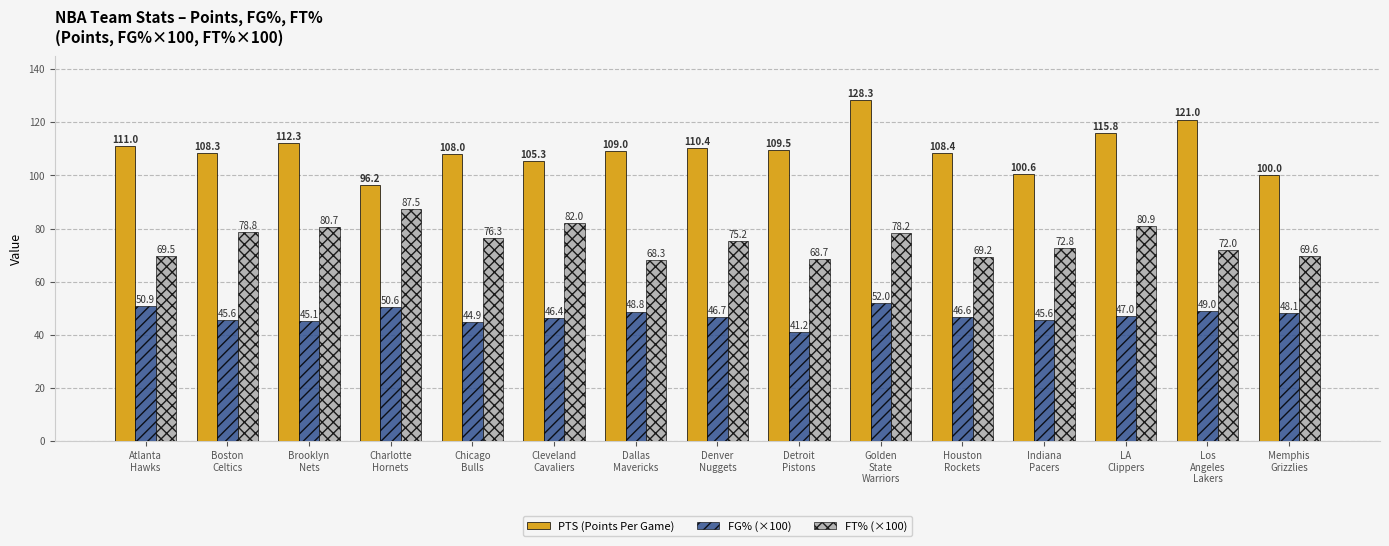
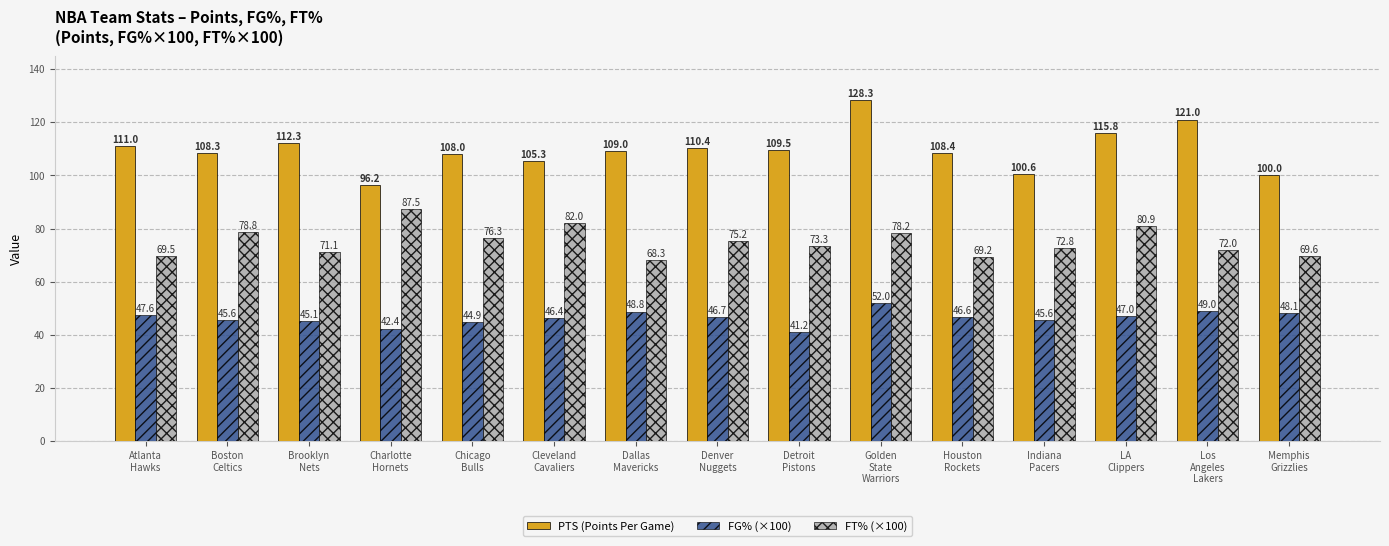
FG% (×100), Atlanta Hawks: 50.9 -> 47.6
FT% (×100), Brooklyn Nets: 80.7 -> 71.1
FG% (×100), Charlotte Hornets: 50.6 -> 42.4
FT% (×100), Detroit Pistons: 68.7 -> 73.3
